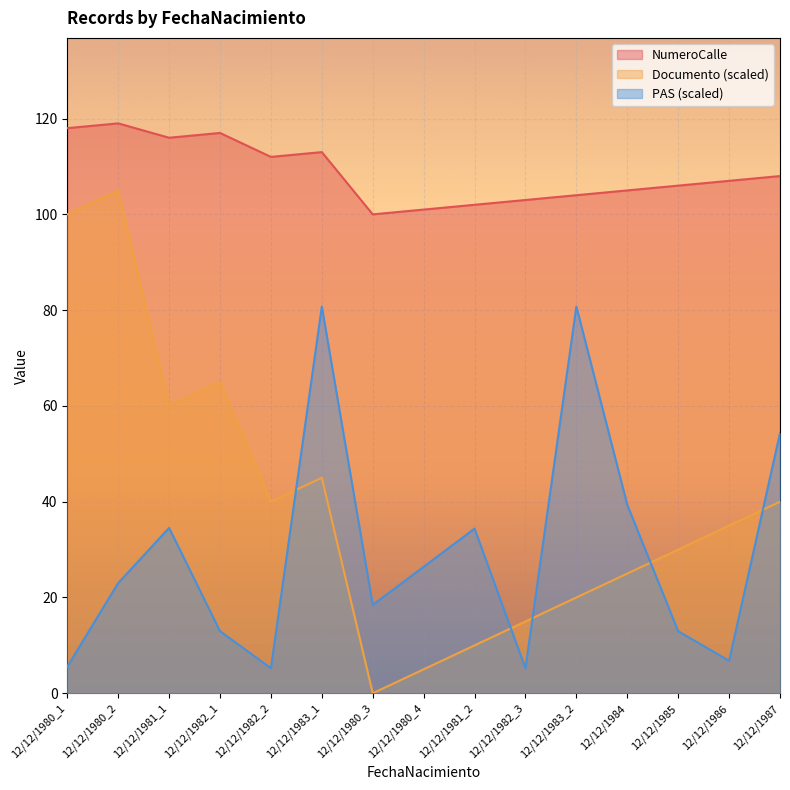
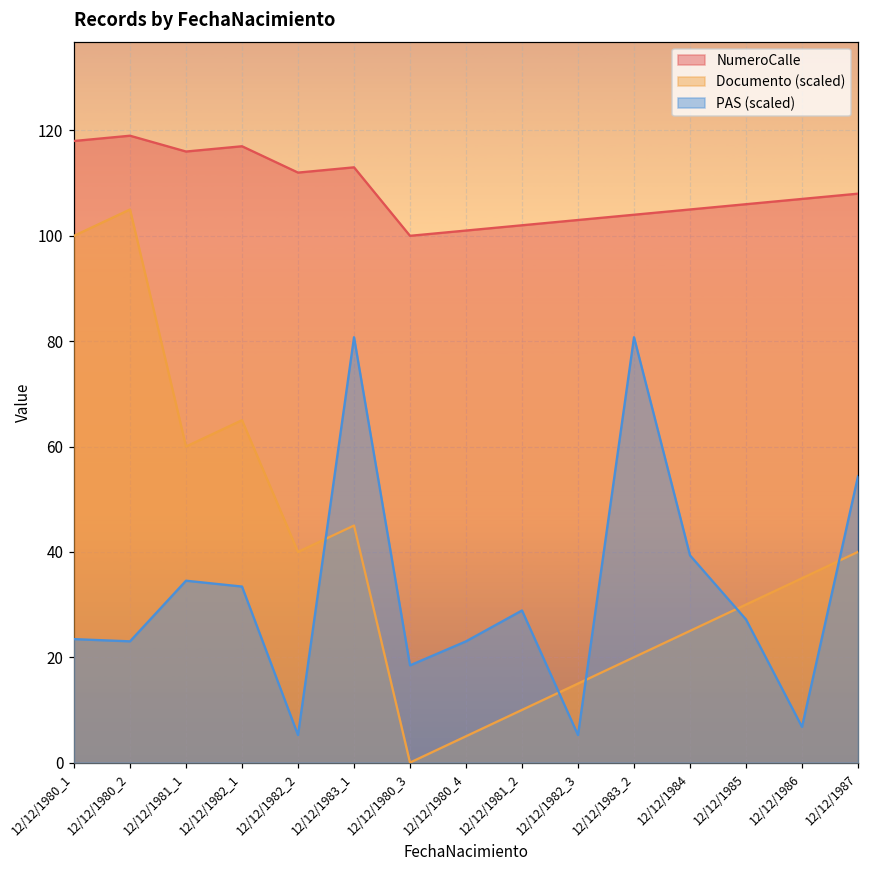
PAS (scaled), 12/12/1980_1: 6 -> 23
PAS (scaled), 12/12/1982_1: 13 -> 33
PAS (scaled), 12/12/1980_4: 26 -> 23
PAS (scaled), 12/12/1981_2: 34 -> 29
PAS (scaled), 12/12/1985: 13 -> 27
